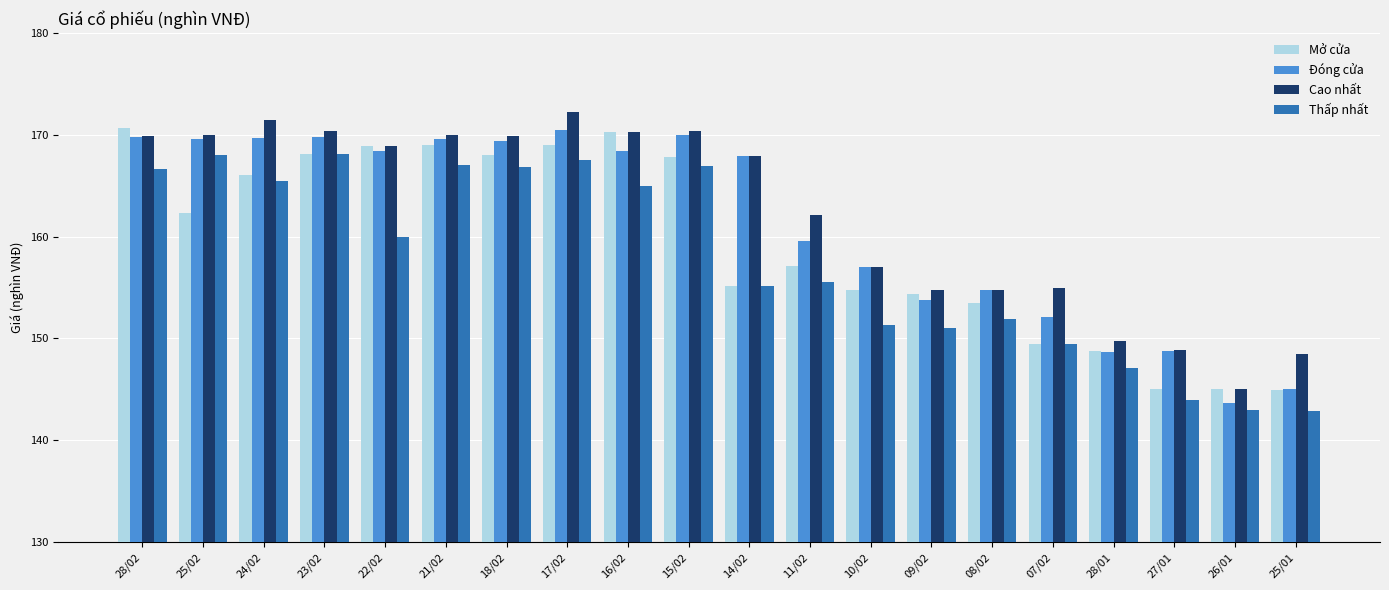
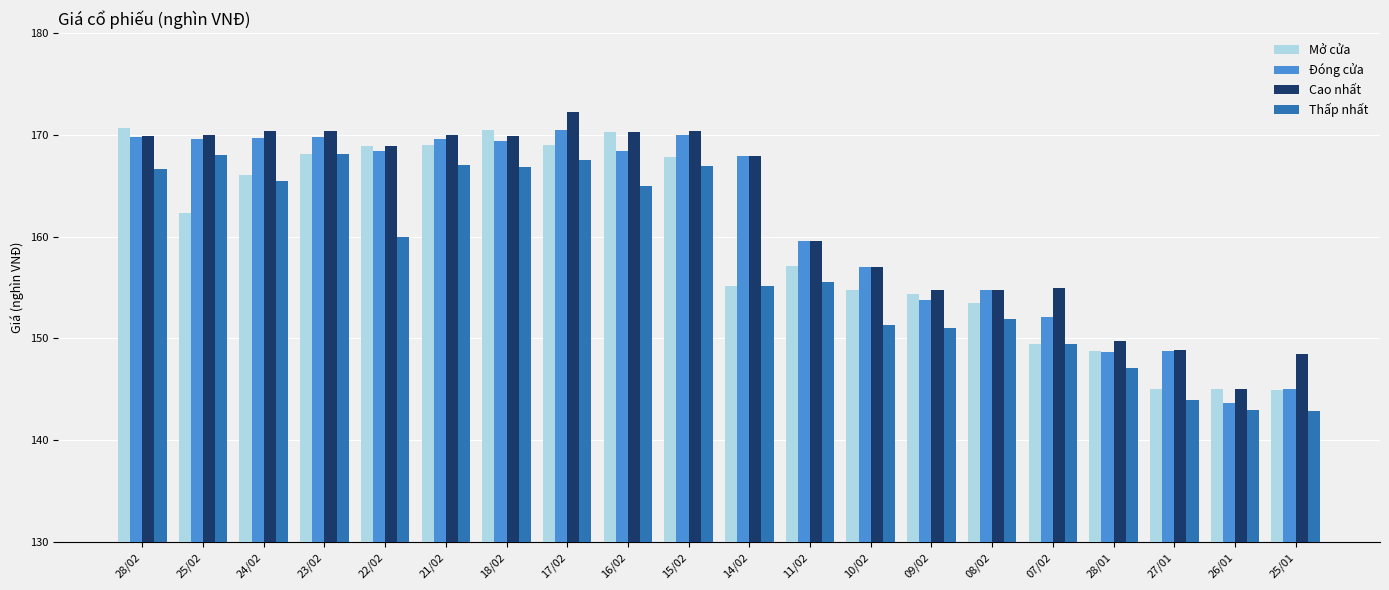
Cao nhất, 24/02: 171.5 -> 170.4
Mở cửa, 18/02: 168.0 -> 170.5
Cao nhất, 11/02: 162.1 -> 159.6
